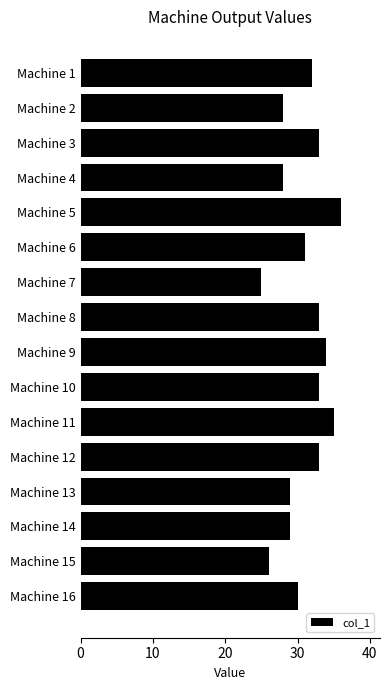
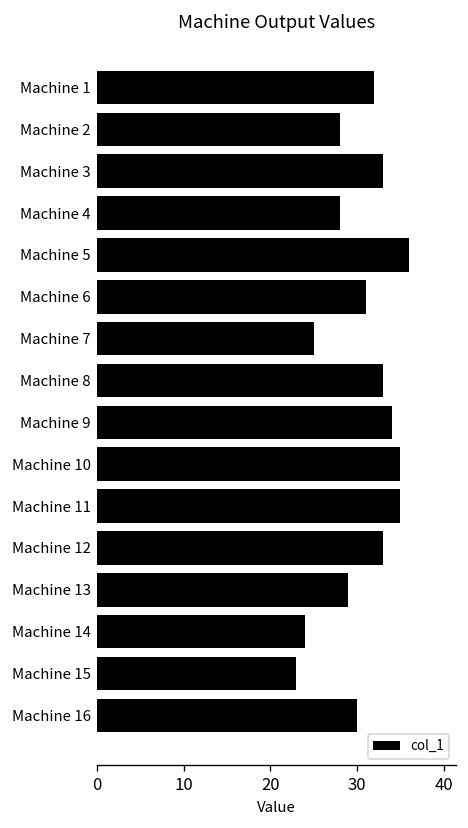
Machine 10: 33 -> 35
Machine 14: 29 -> 24
Machine 15: 26 -> 23
